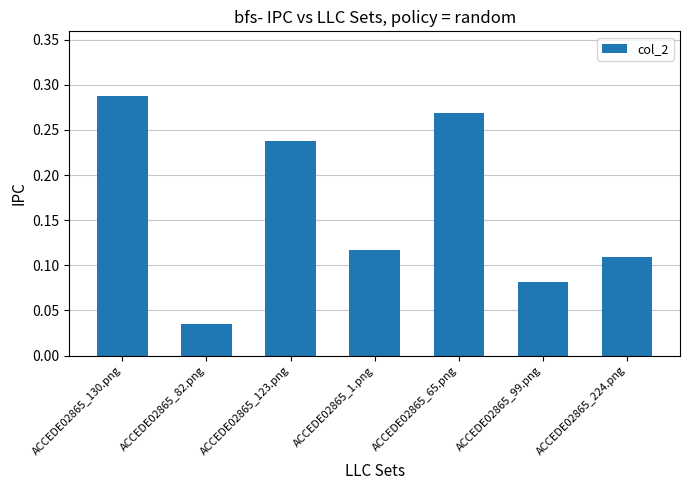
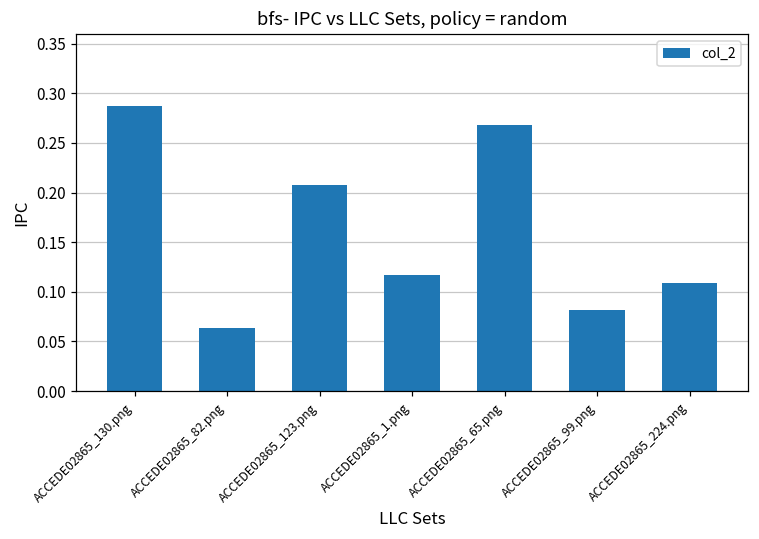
ACCEDE02865_82.png: 0.03 -> 0.06
ACCEDE02865_123.png: 0.24 -> 0.21
